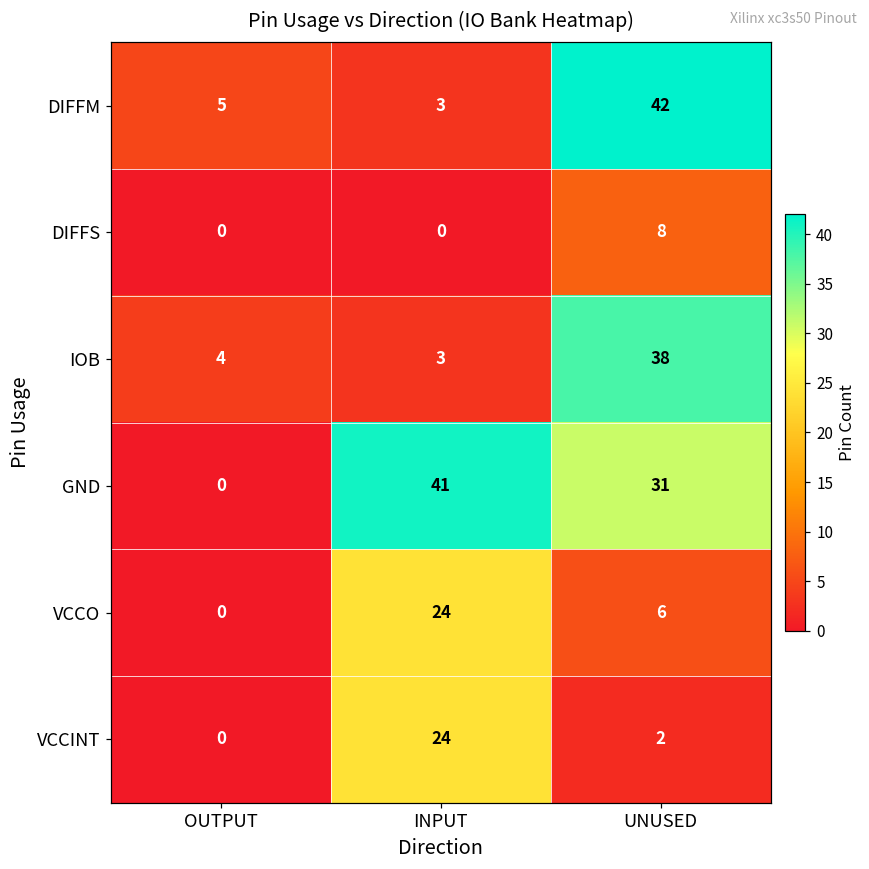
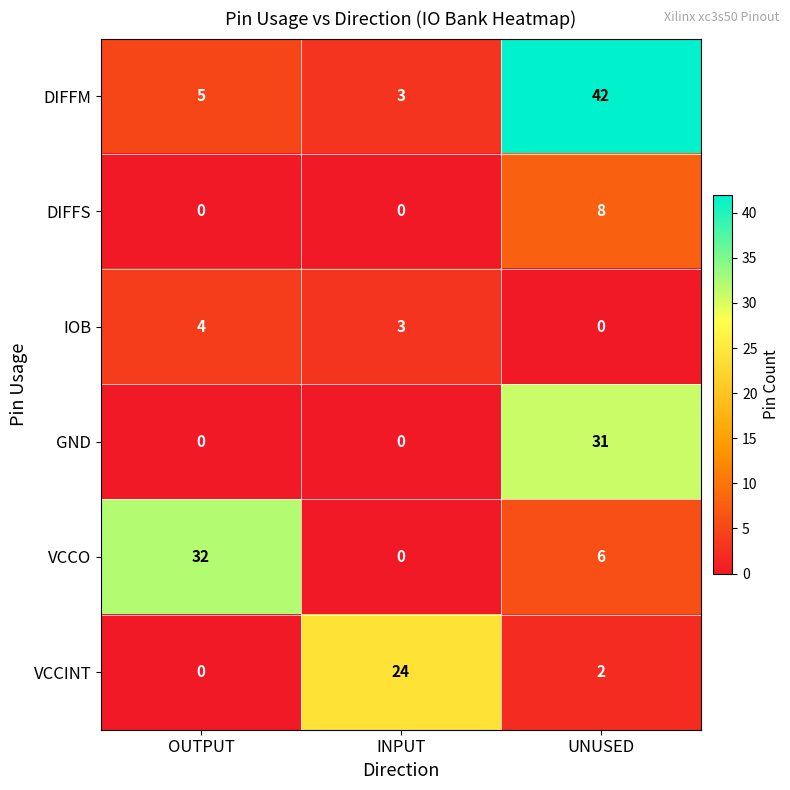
IOB, UNUSED: 38 -> 0
GND, INPUT: 41 -> 0
VCCO, OUTPUT: 0 -> 32
VCCO, INPUT: 24 -> 0
